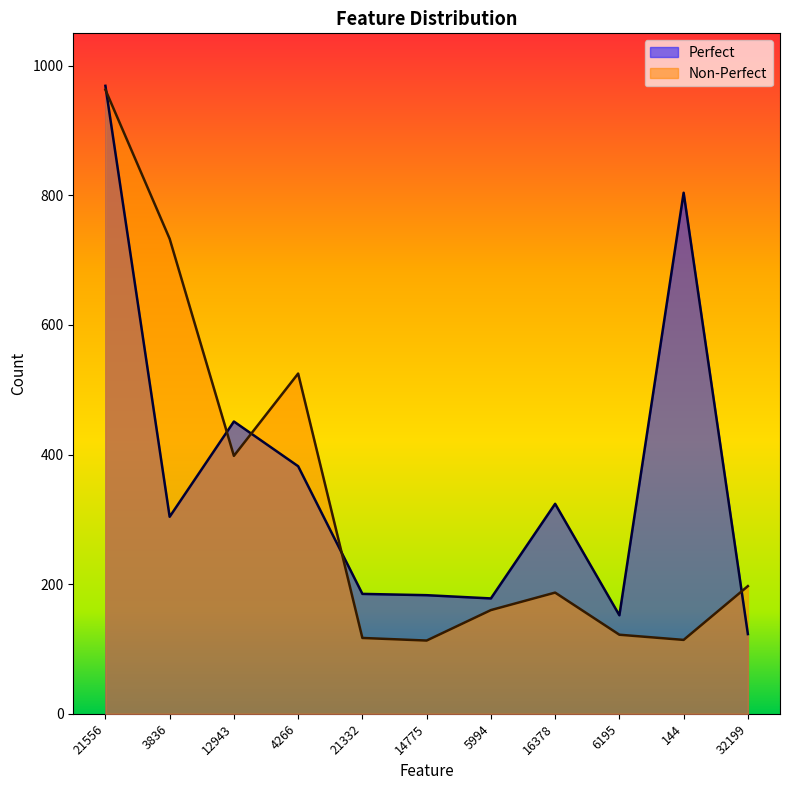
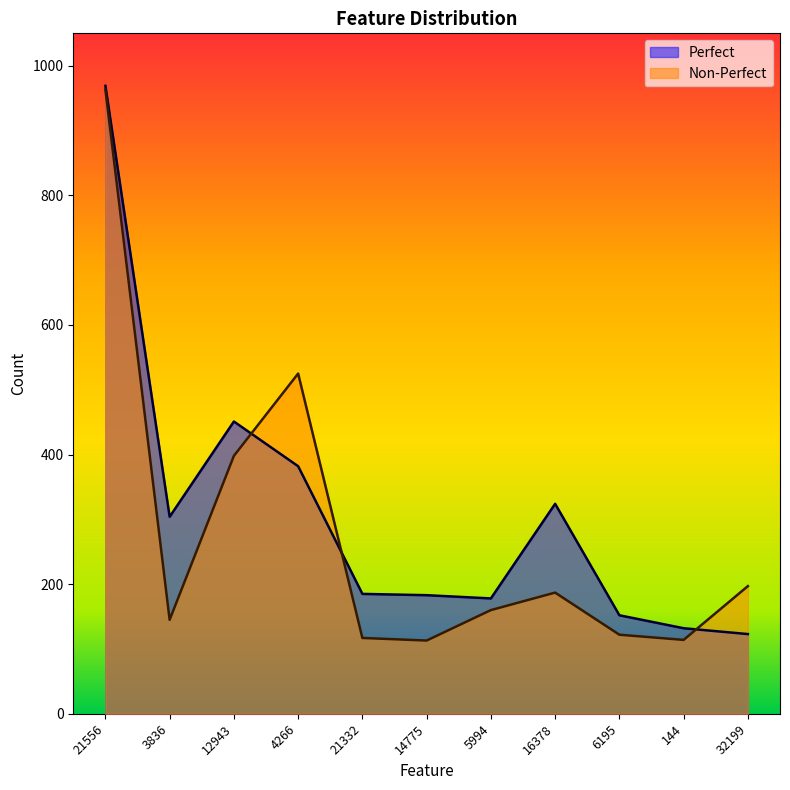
Non-Perfect, 3836: 730 -> 150
Perfect, 144: 800 -> 130
